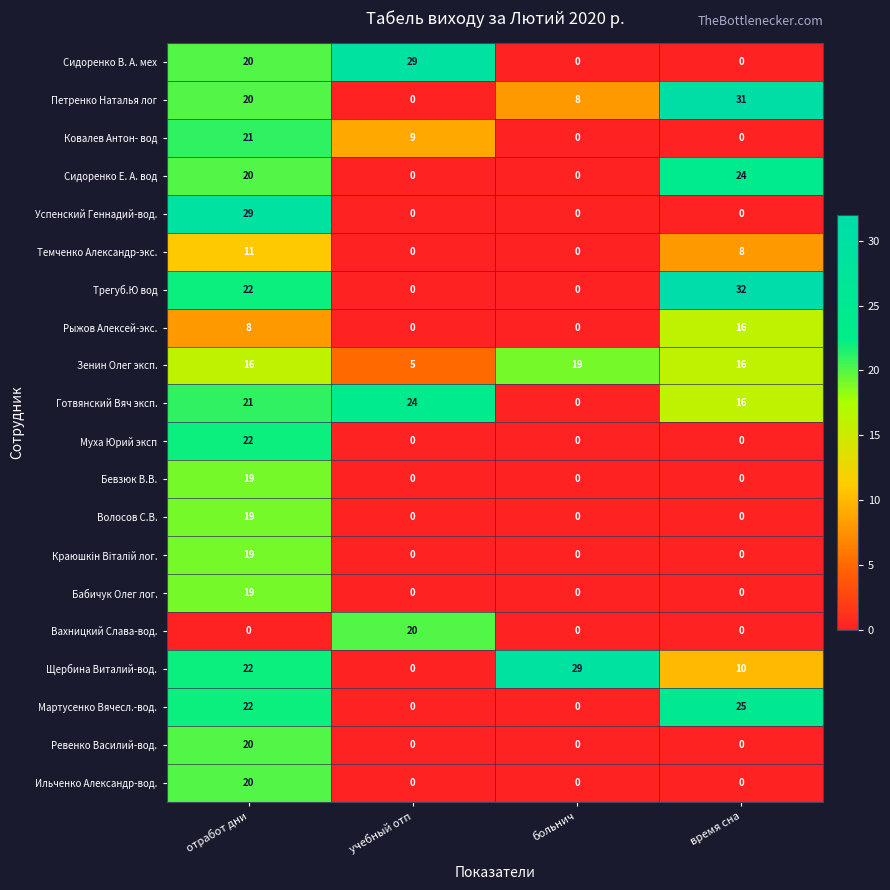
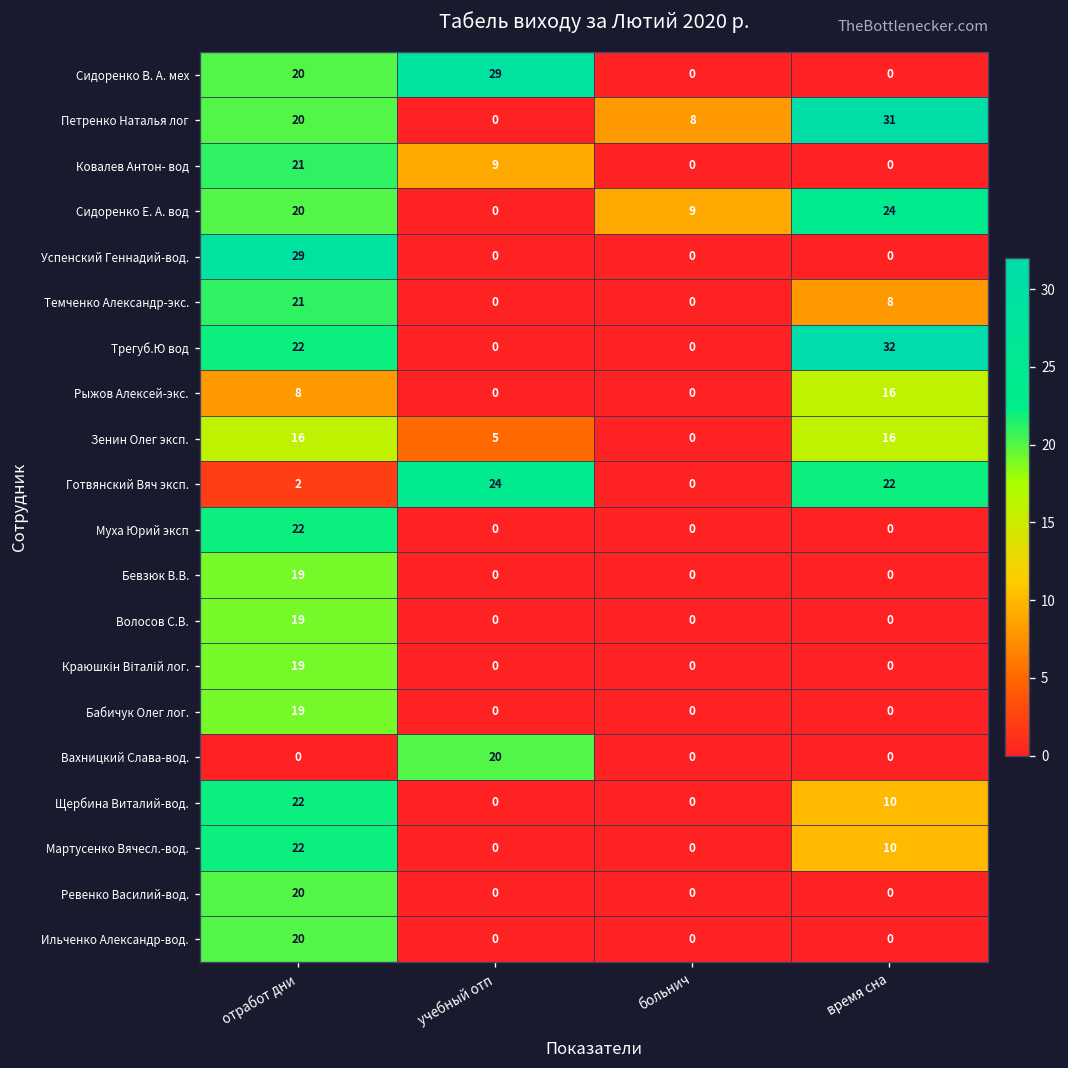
Сидоренко Е. А. вод, больнич: 0 -> 9
Темченко Александр-экс., отработ дни: 11 -> 21
Зенин Олег эксп., больнич: 19 -> 0
Готвянский Вяч эксп., отработ дни: 21 -> 2
Готвянский Вяч эксп., время сна: 16 -> 22
Щербина Виталий-вод., больнич: 29 -> 0
Мартусенко Вячесл.-вод., время сна: 25 -> 10
